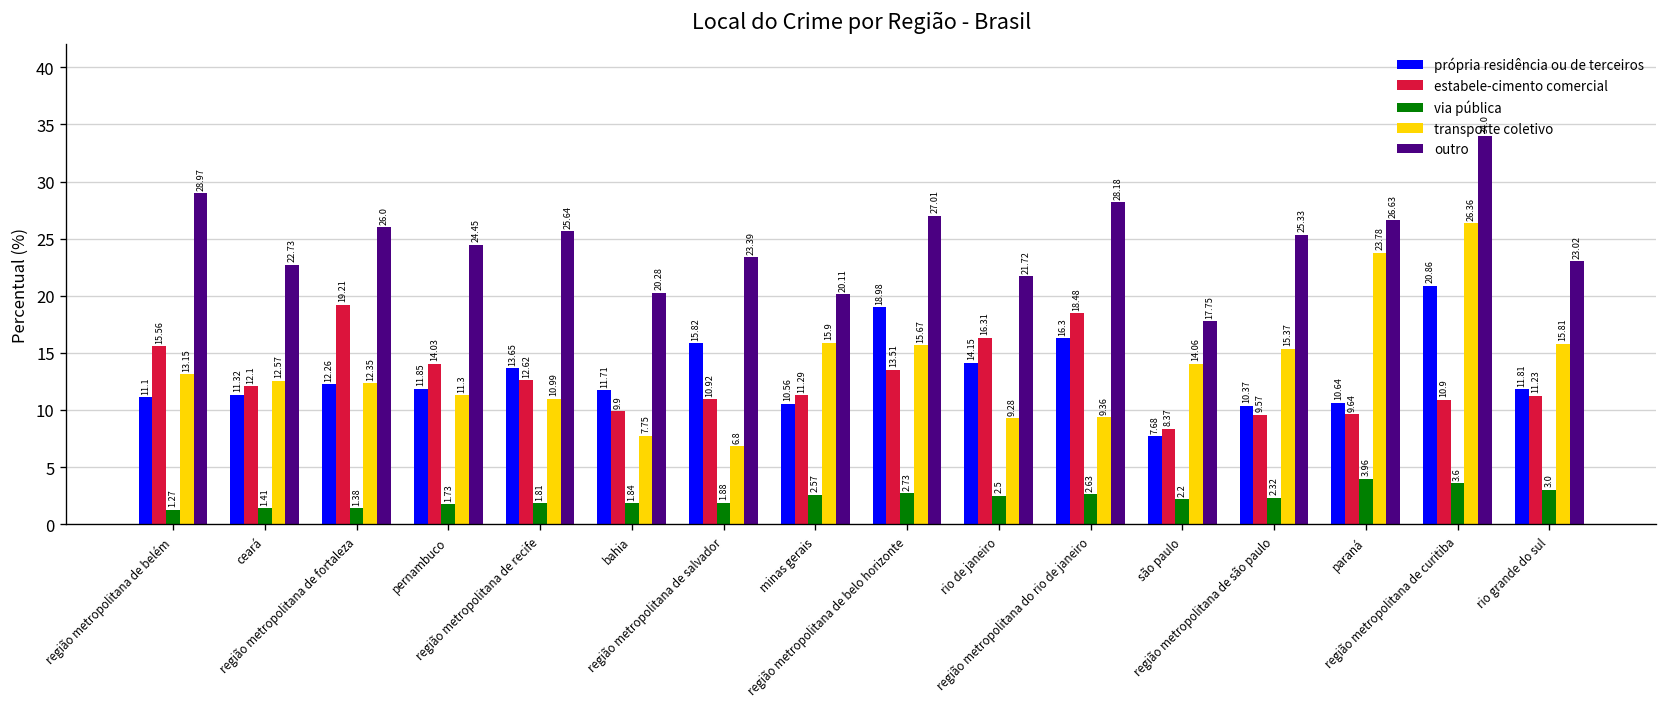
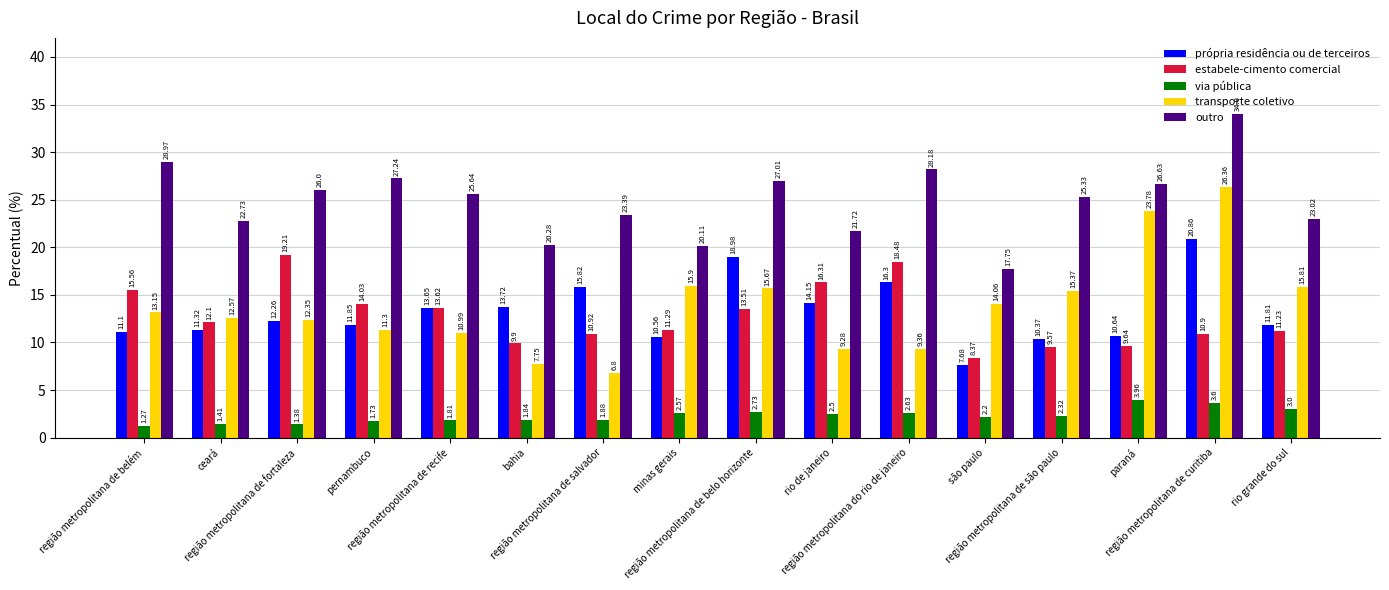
outro, pernambuco: 24.45 -> 27.24
estabele-cimento comercial, região metropolitana de recife: 12.62 -> 13.62
própria residência ou de terceiros, bahia: 11.71 -> 13.72
